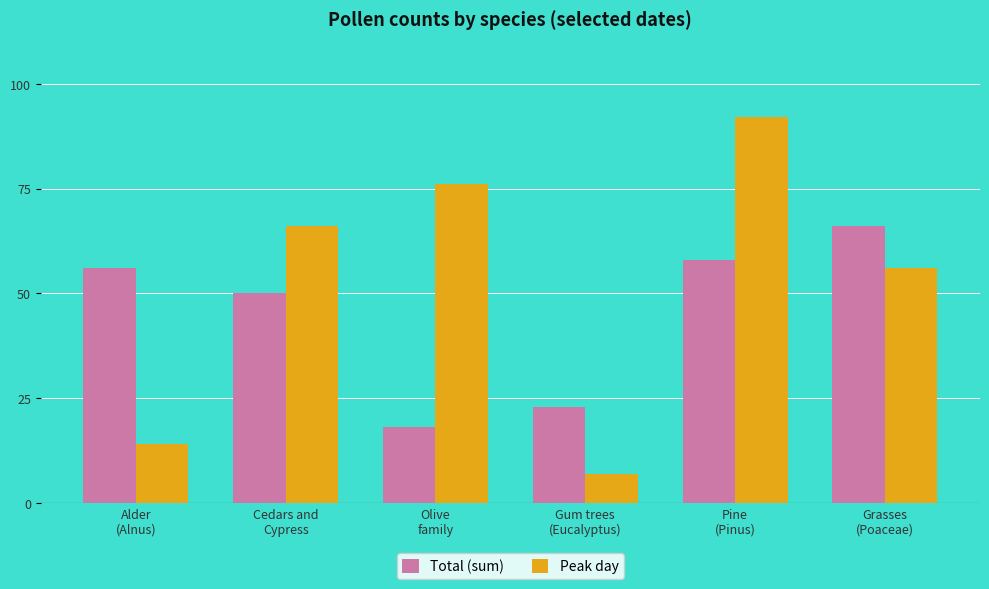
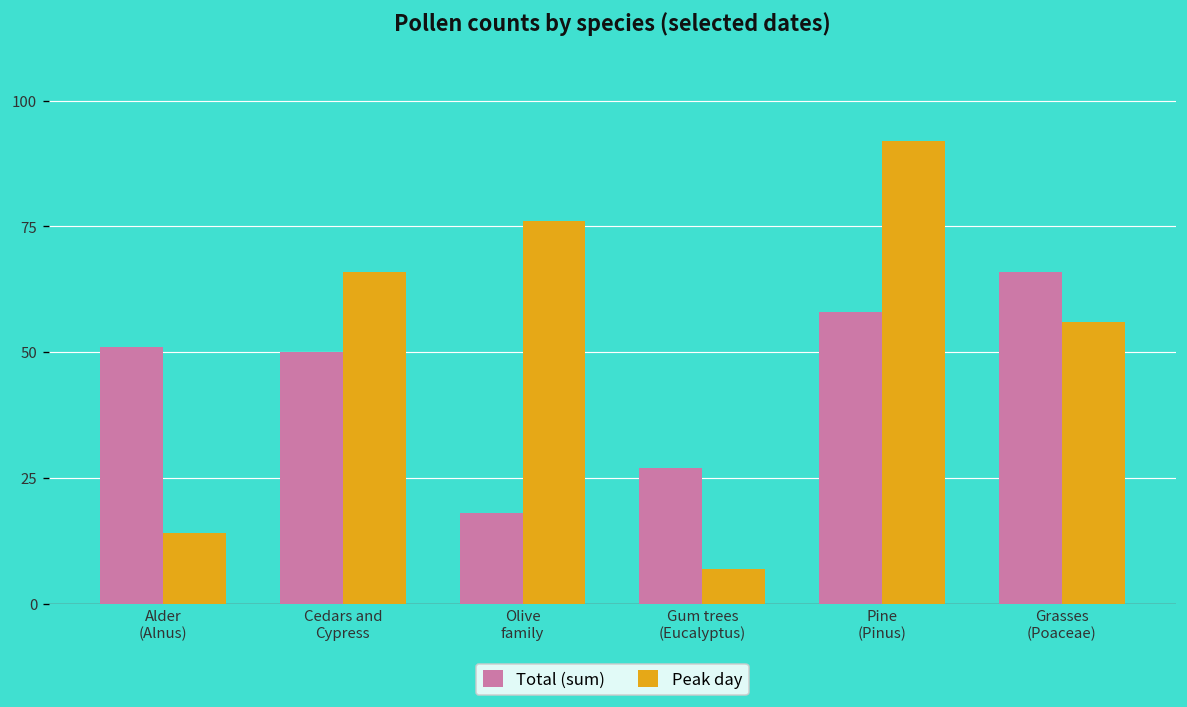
Total (sum), Alder (Alnus): 56 -> 51
Total (sum), Gum trees (Eucalyptus): 23 -> 27
